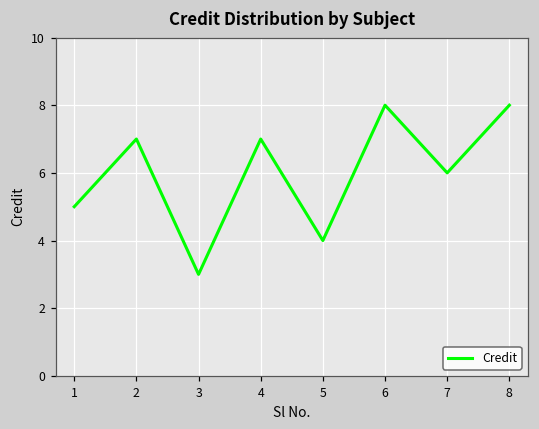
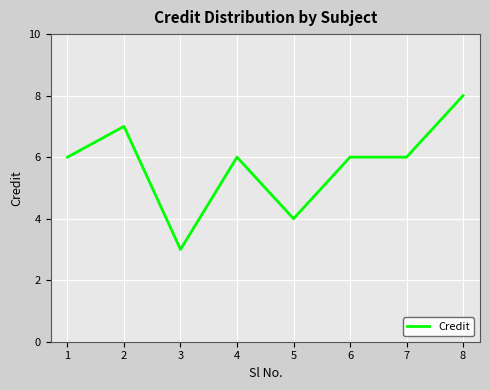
1: 5 -> 6
4: 7 -> 6
6: 8 -> 6
